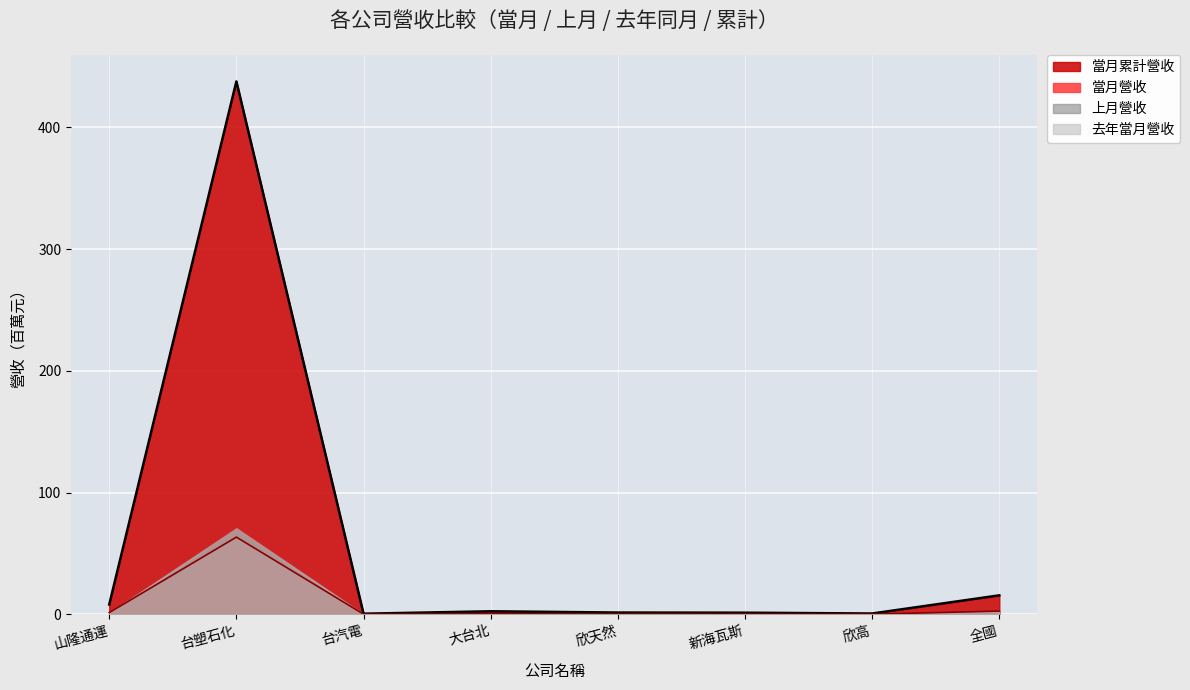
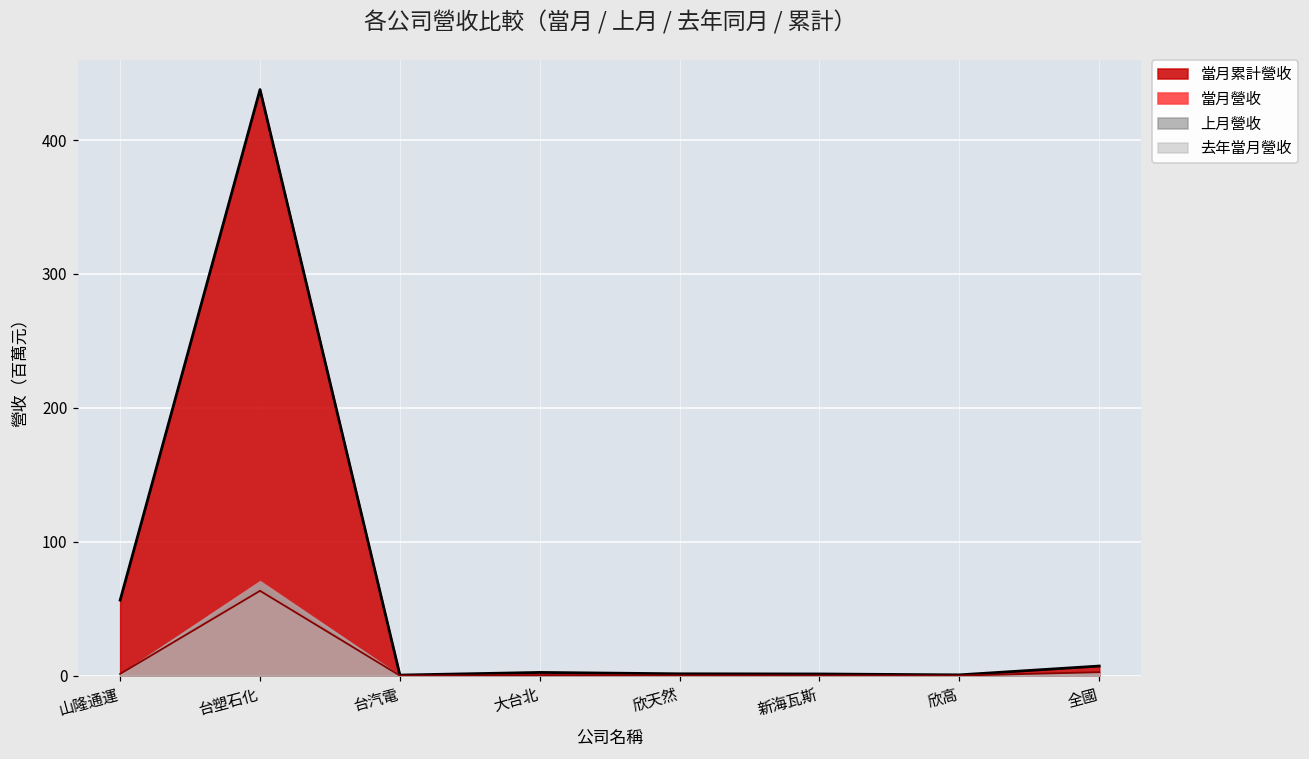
當月累計營收, 山隆通運: 8 -> 56
當月累計營收, 全國: 16 -> 7
